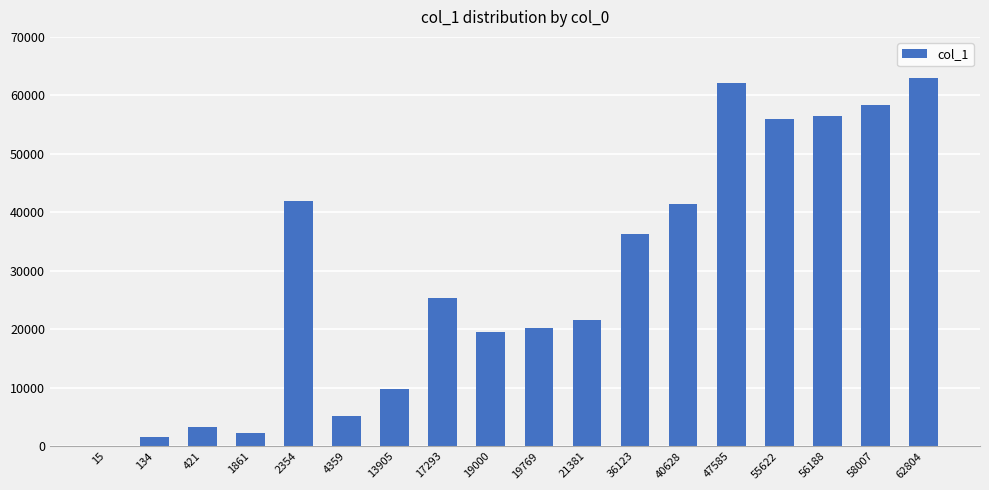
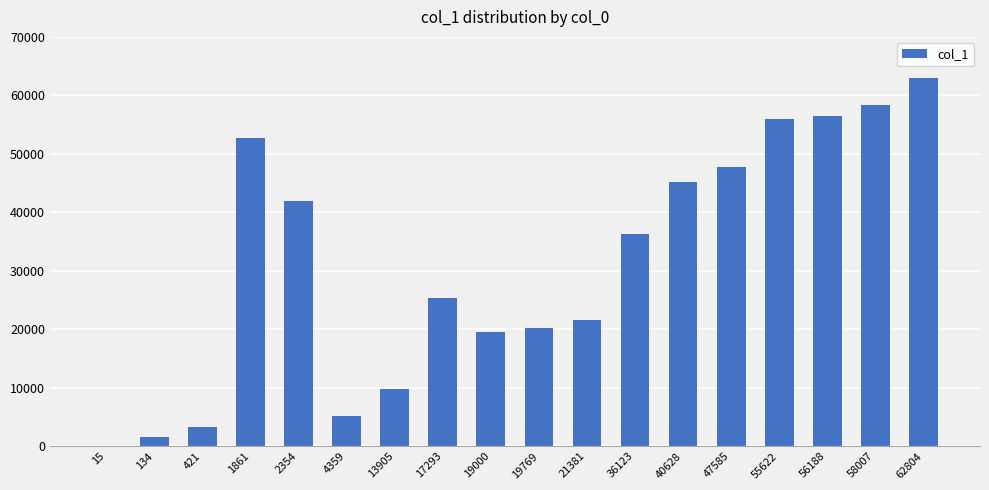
1861: 2000 -> 53000
40628: 41000 -> 45000
47585: 62000 -> 48000
